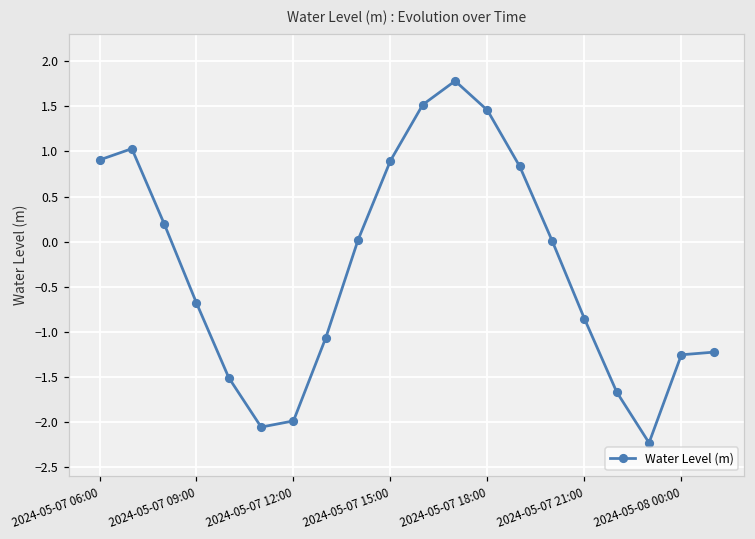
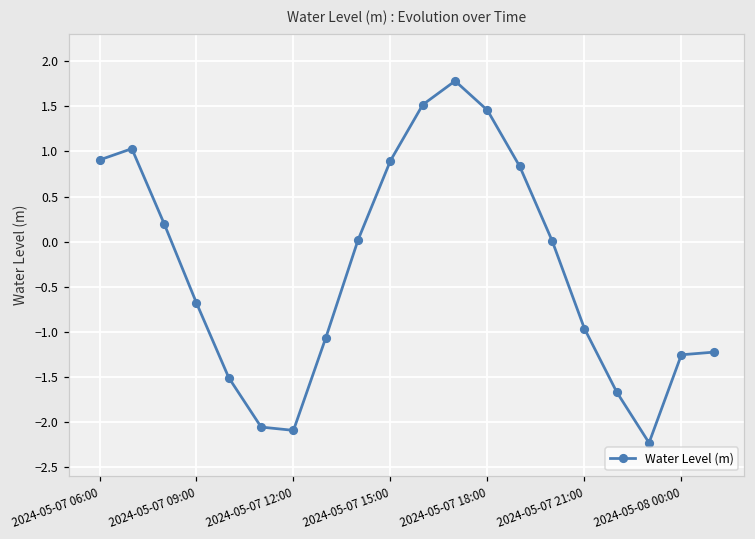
2024-05-07 12:00: -2.0 -> -2.1
2024-05-07 21:00: -0.9 -> -1.0
